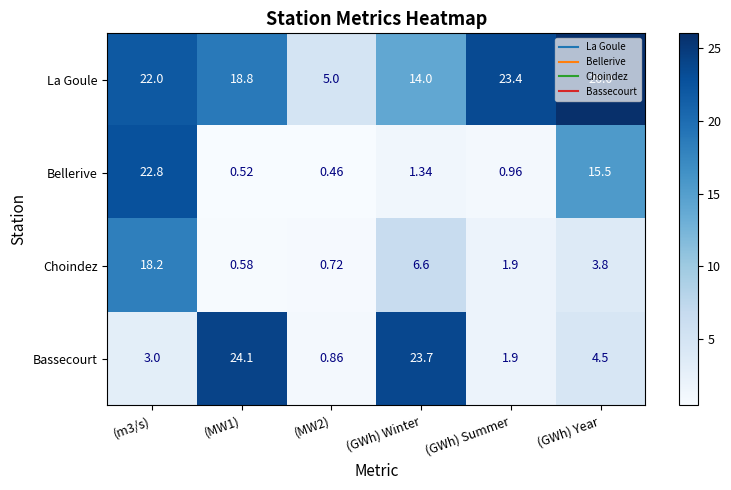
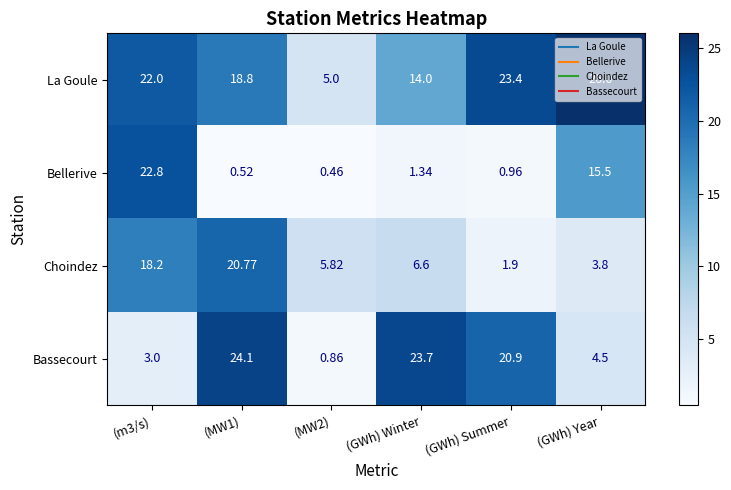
Choindez, (MW1): 0.58 -> 20.77
Choindez, (MW2): 0.72 -> 5.82
Bassecourt, (GWh) Summer: 1.9 -> 20.9
